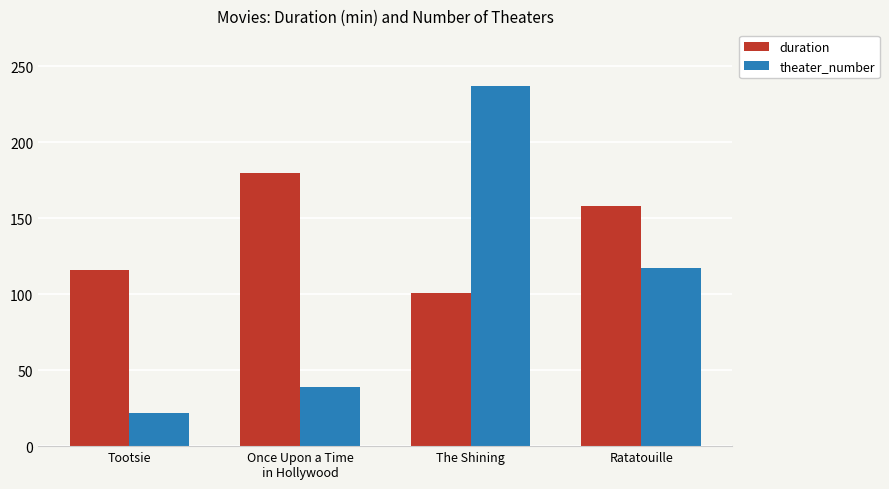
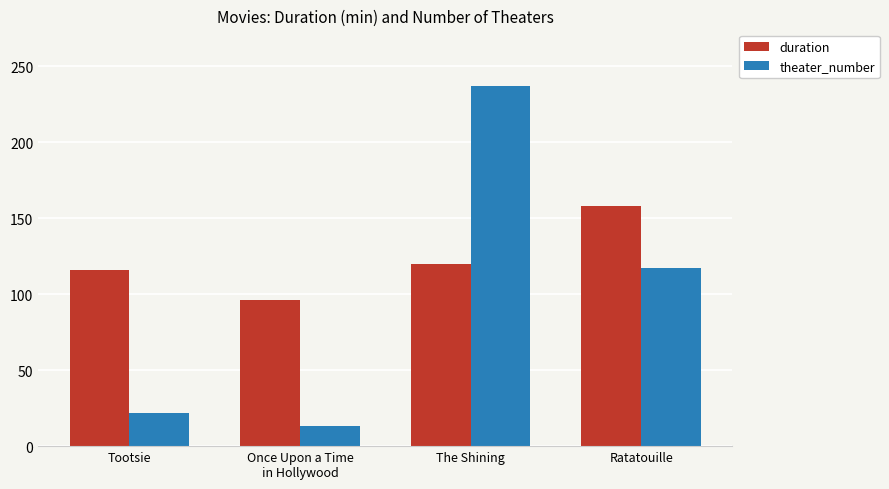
duration, Once Upon a Time in Hollywood: 180 -> 96
theater_number, Once Upon a Time in Hollywood: 39 -> 13
duration, The Shining: 101 -> 120
